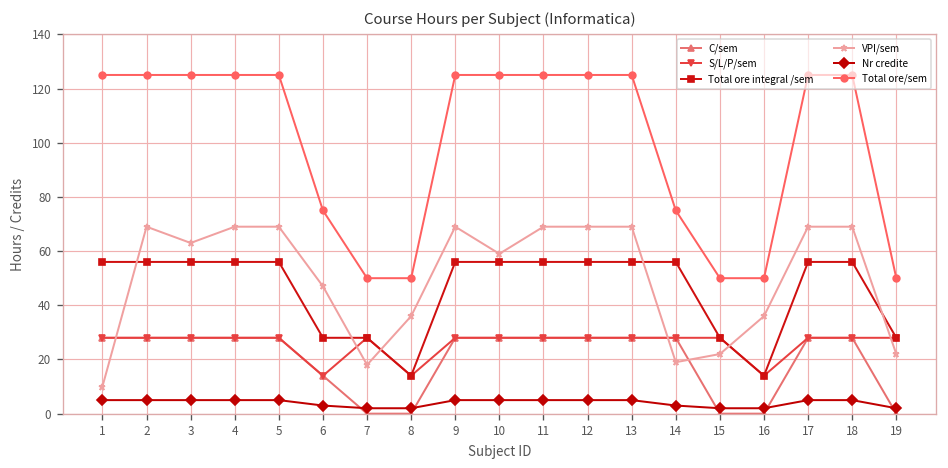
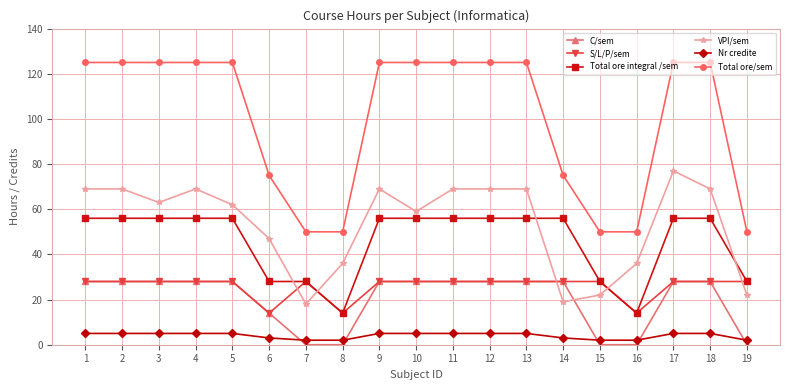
VPI/sem, 1: 10 -> 69
VPI/sem, 5: 69 -> 62
VPI/sem, 17: 69 -> 77
